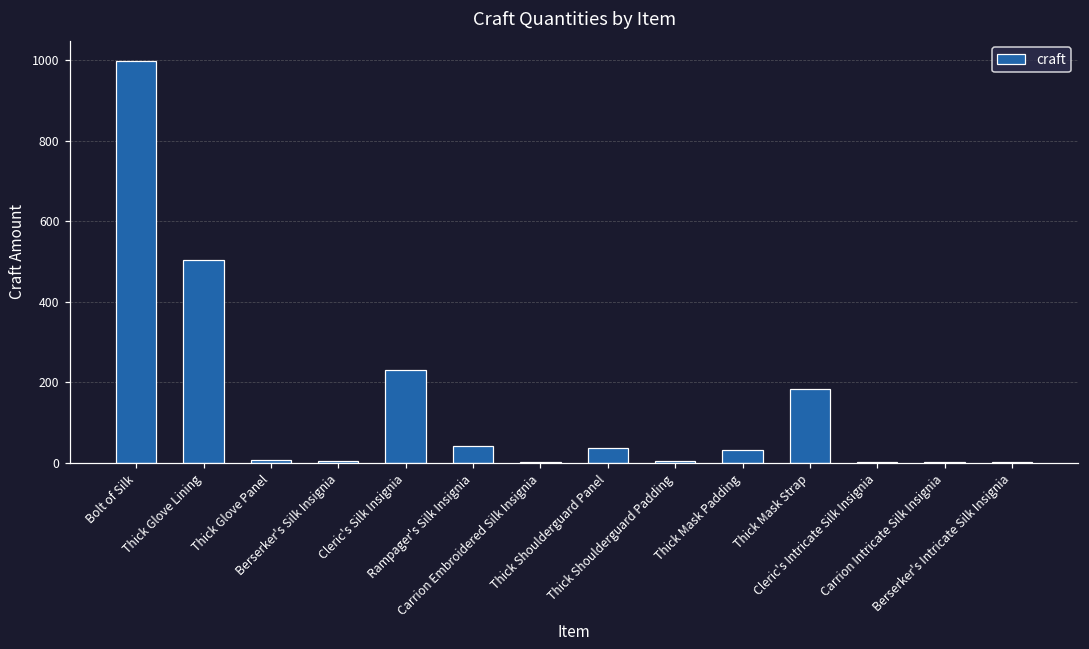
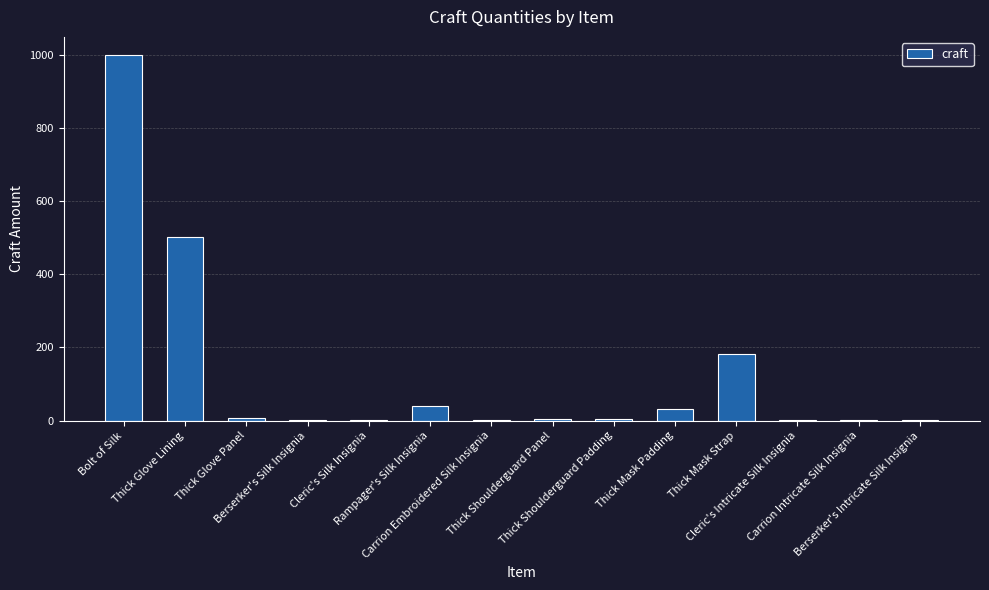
Cleric's Silk Insignia: 230 -> 0
Thick Shoulderguard Panel: 40 -> 10
